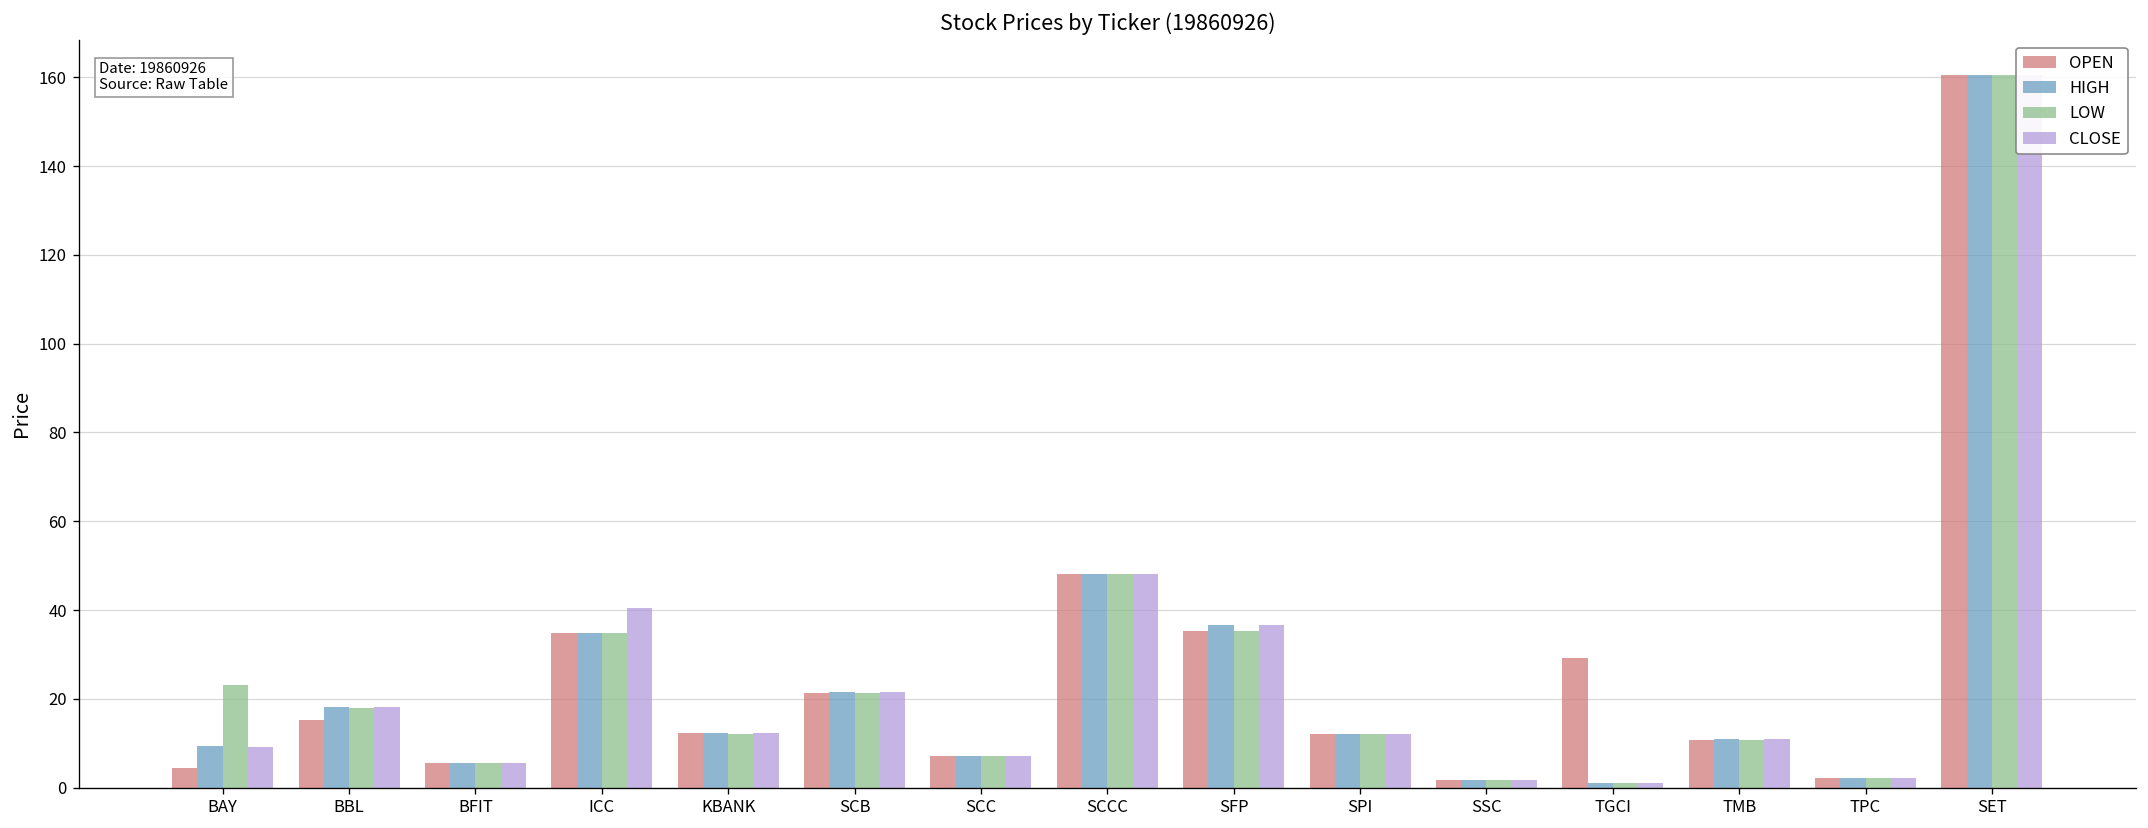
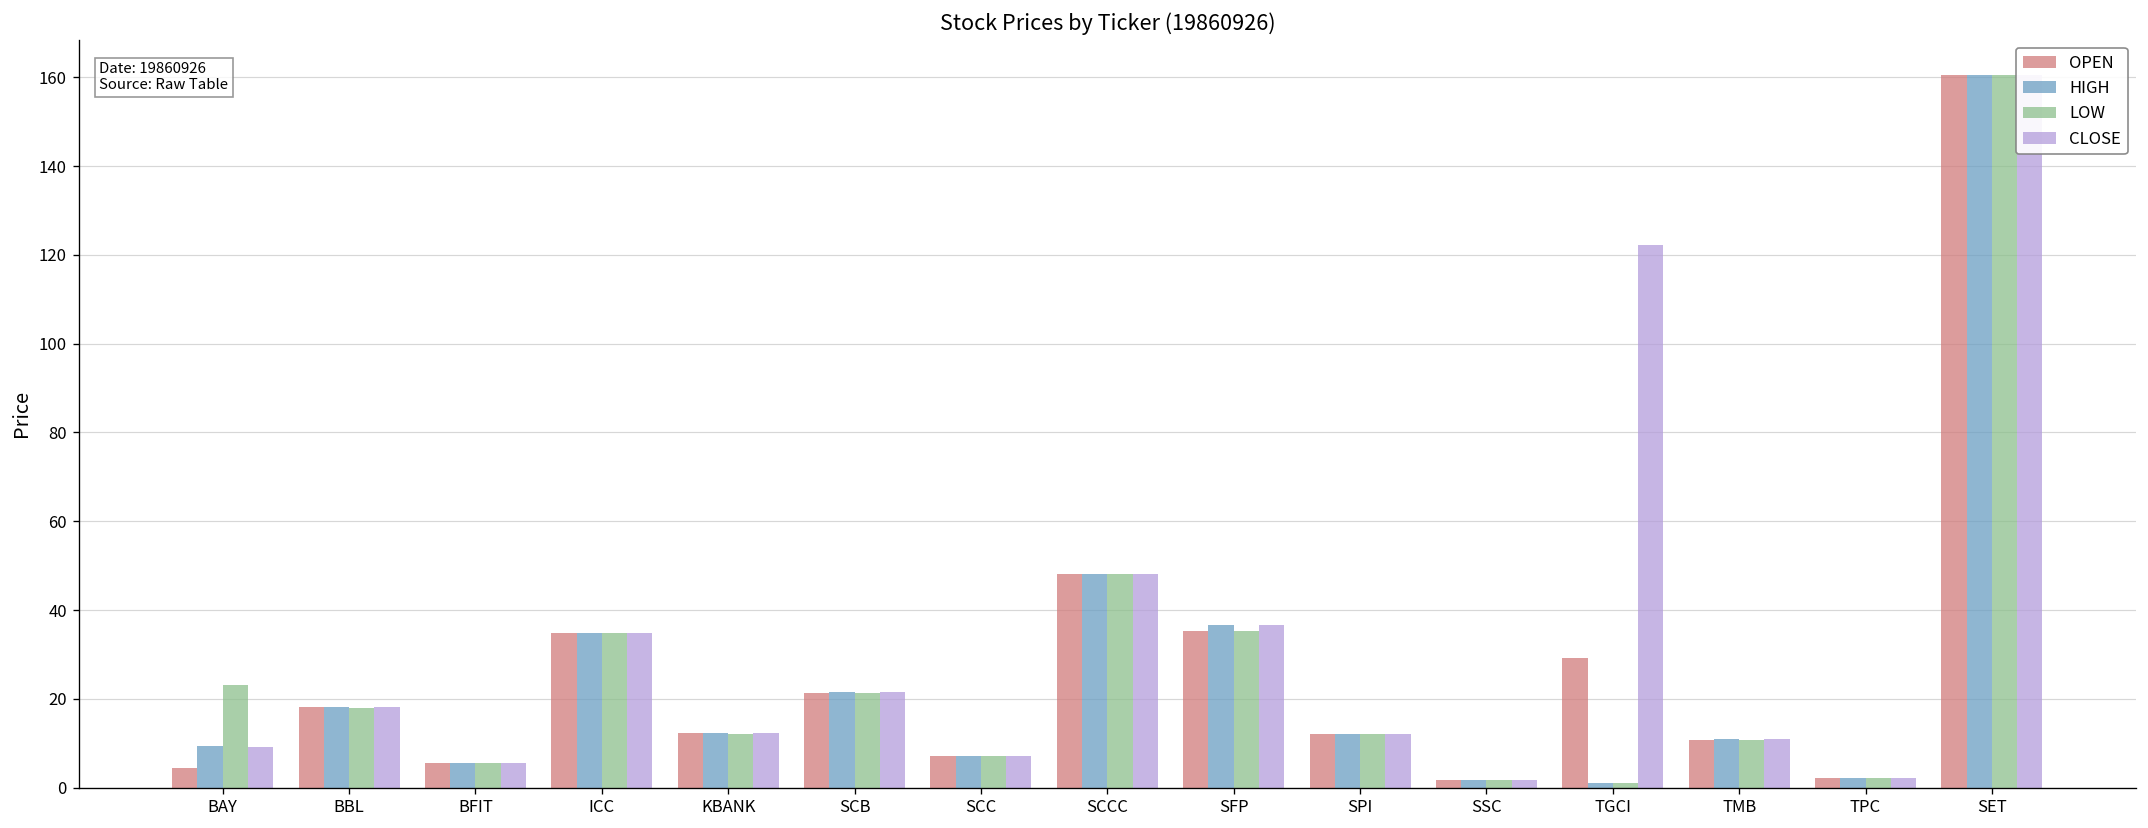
OPEN, BBL: 15 -> 18
CLOSE, ICC: 40 -> 35
CLOSE, TGCI: 1 -> 122
